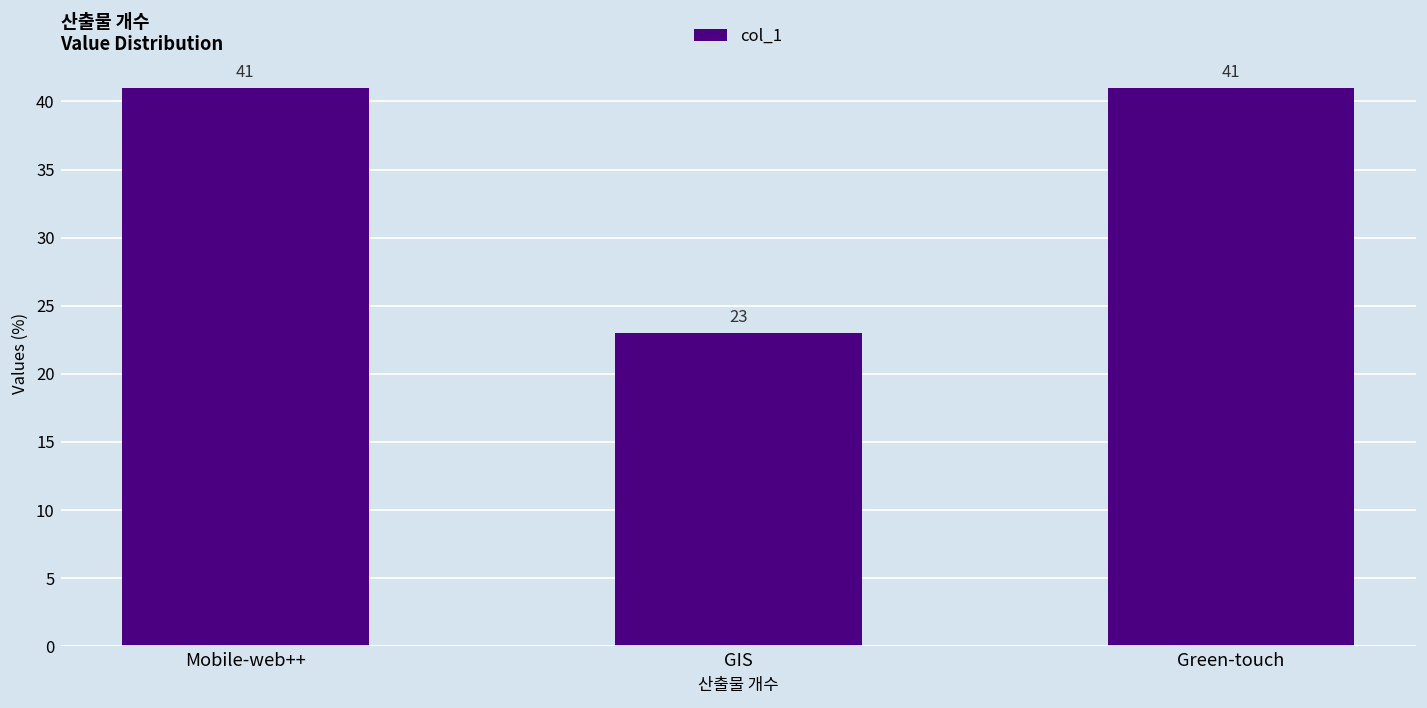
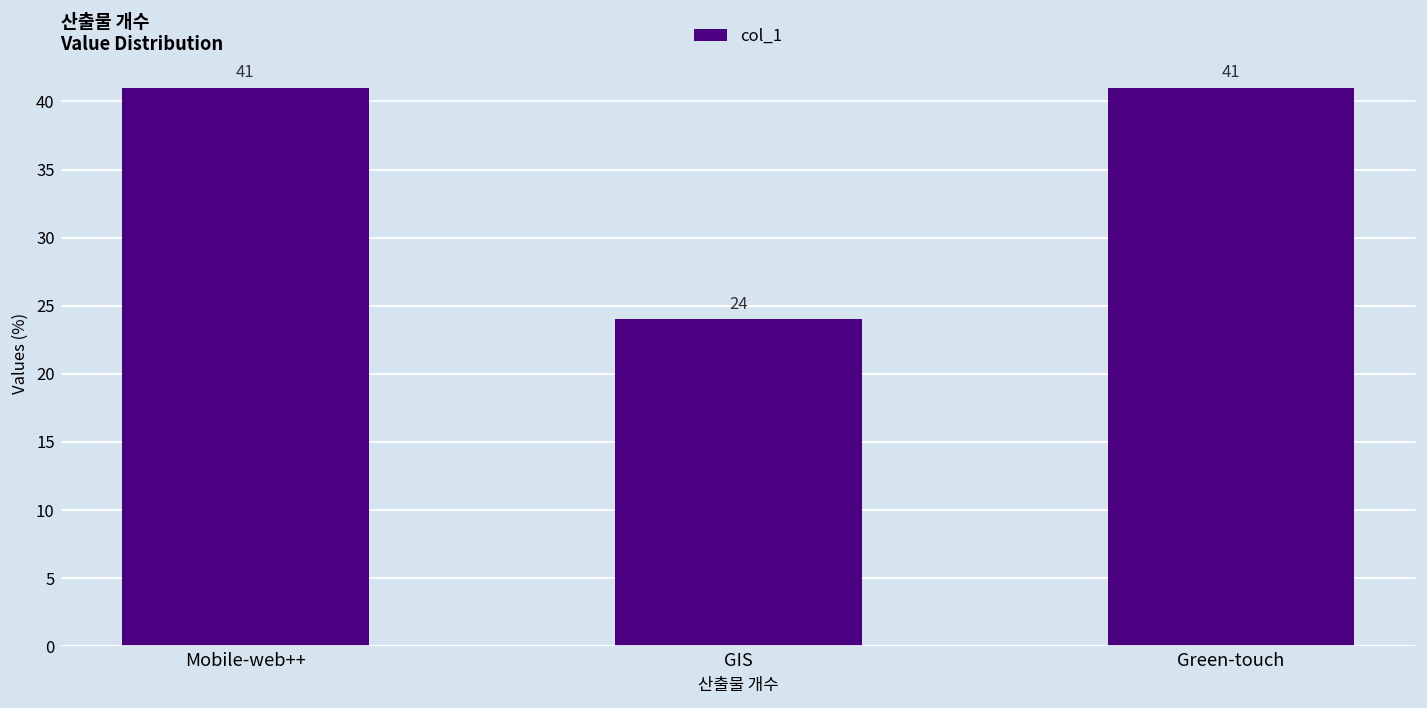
GIS: 23 -> 24
